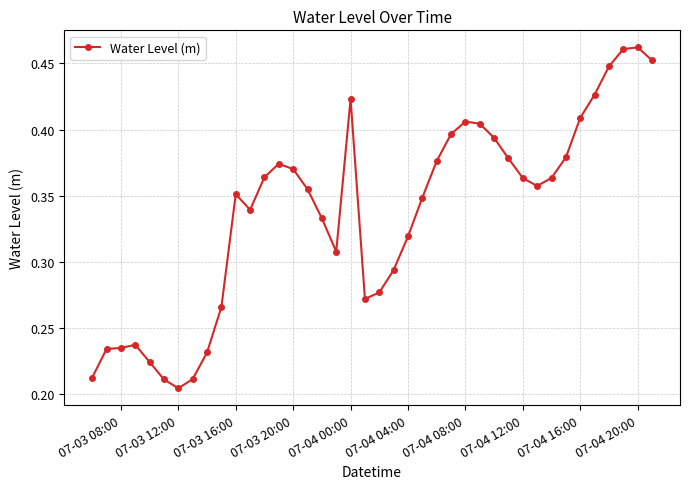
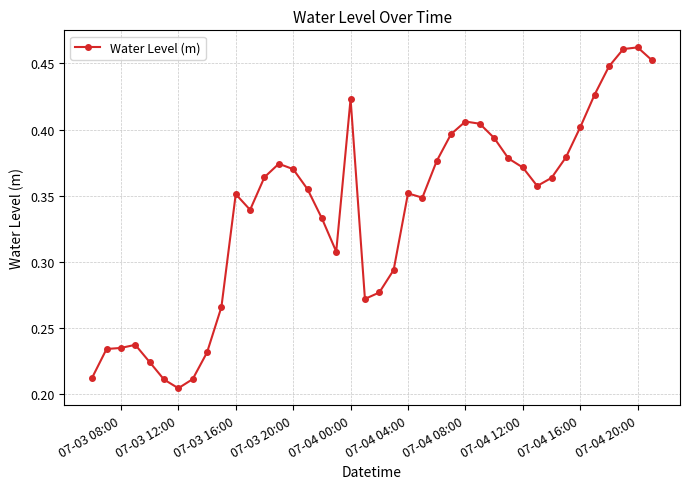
07-04 04:00: 0.319 -> 0.352
07-04 12:00: 0.363 -> 0.371
07-04 16:00: 0.409 -> 0.402
